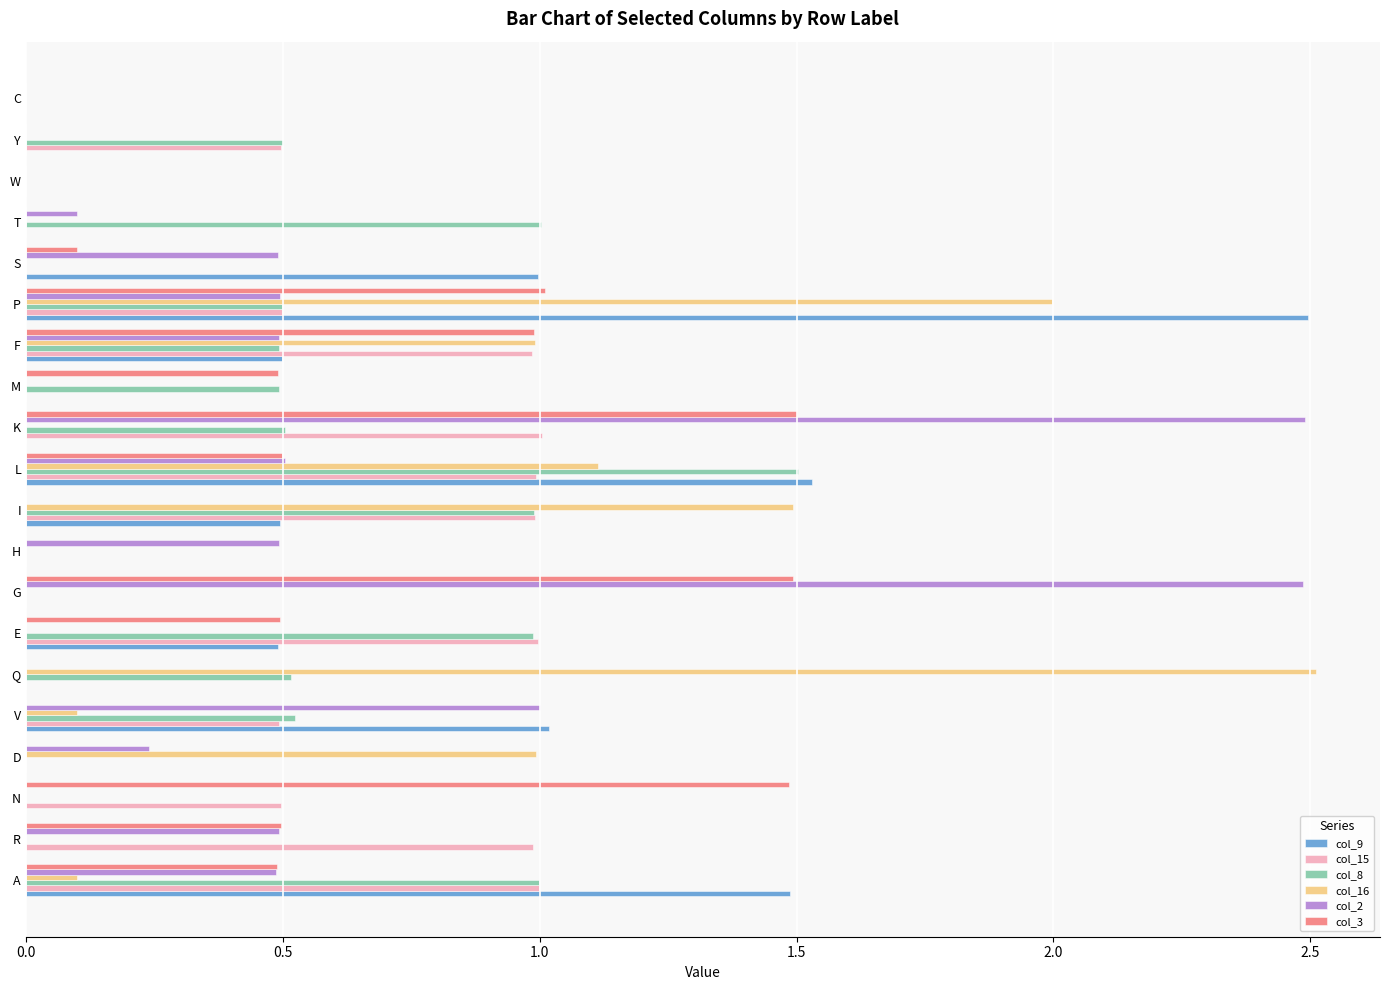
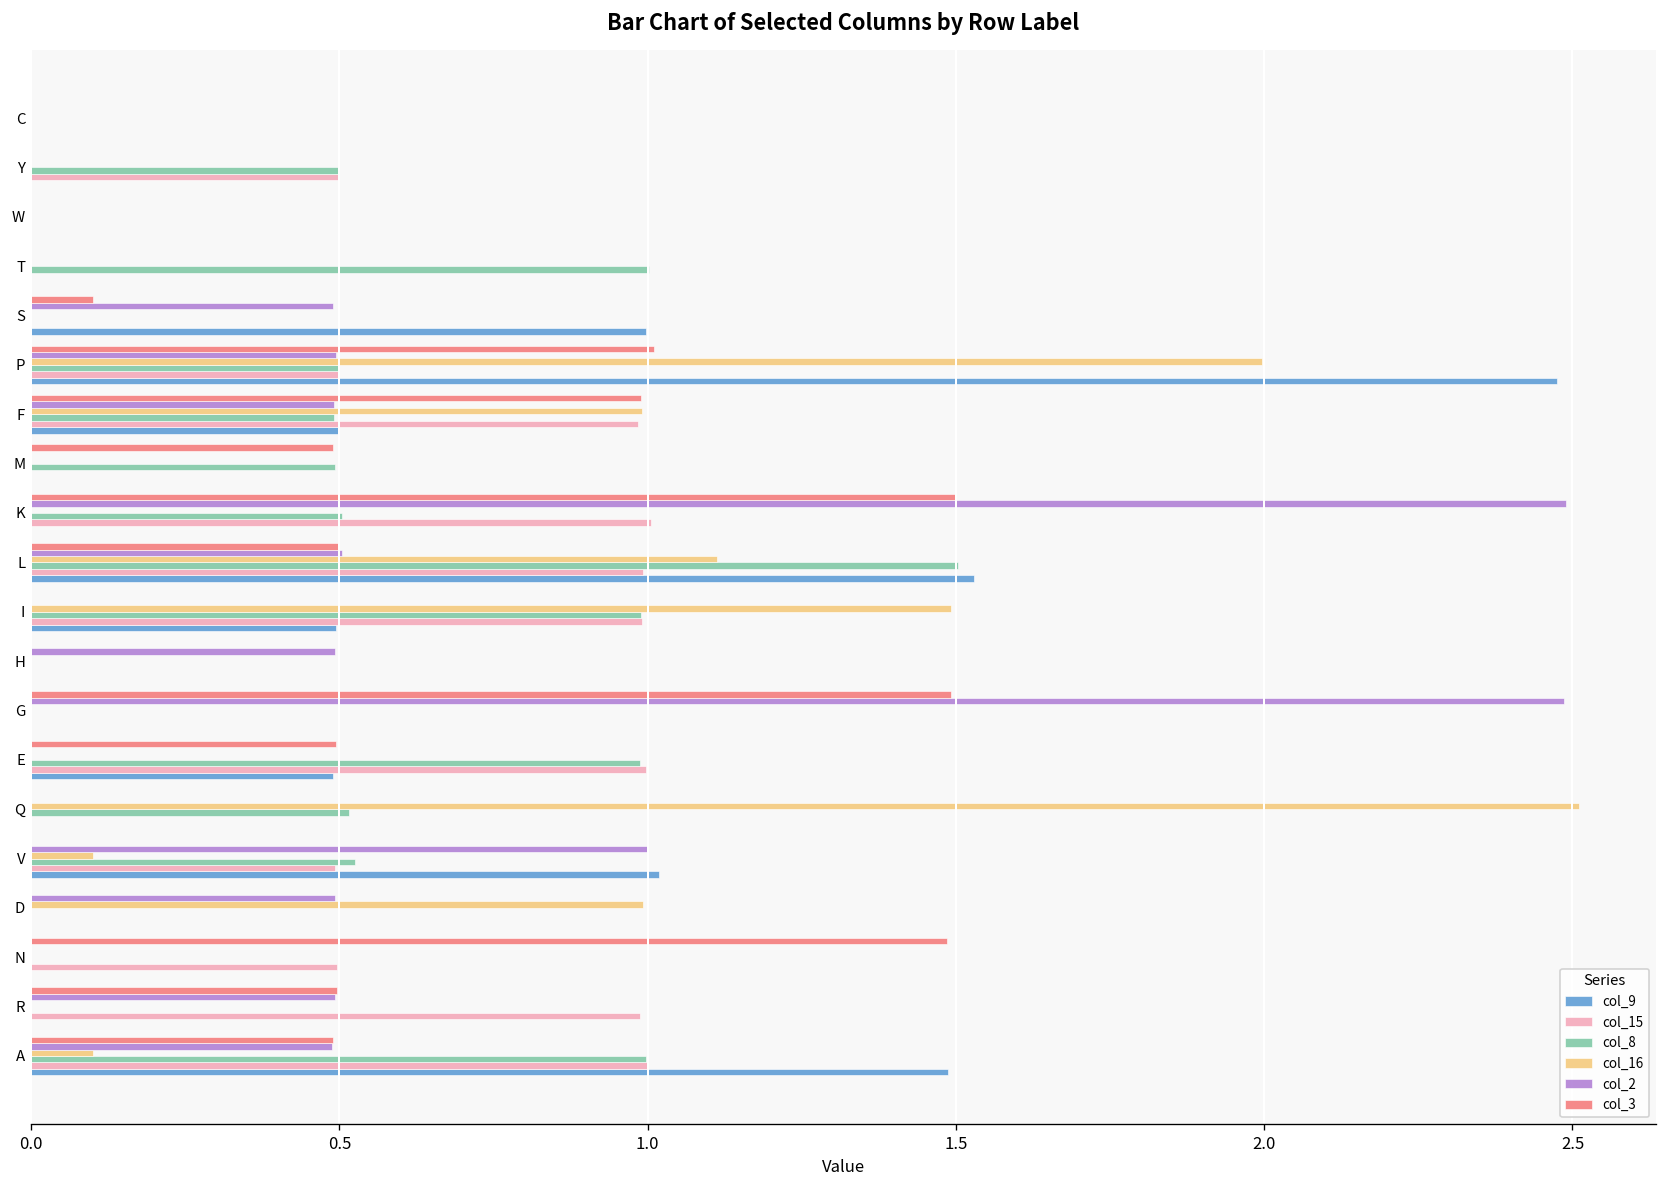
col_2, T: 0.1 -> 0.0
col_9, P: 2.50 -> 2.47
col_2, D: 0.24 -> 0.49
